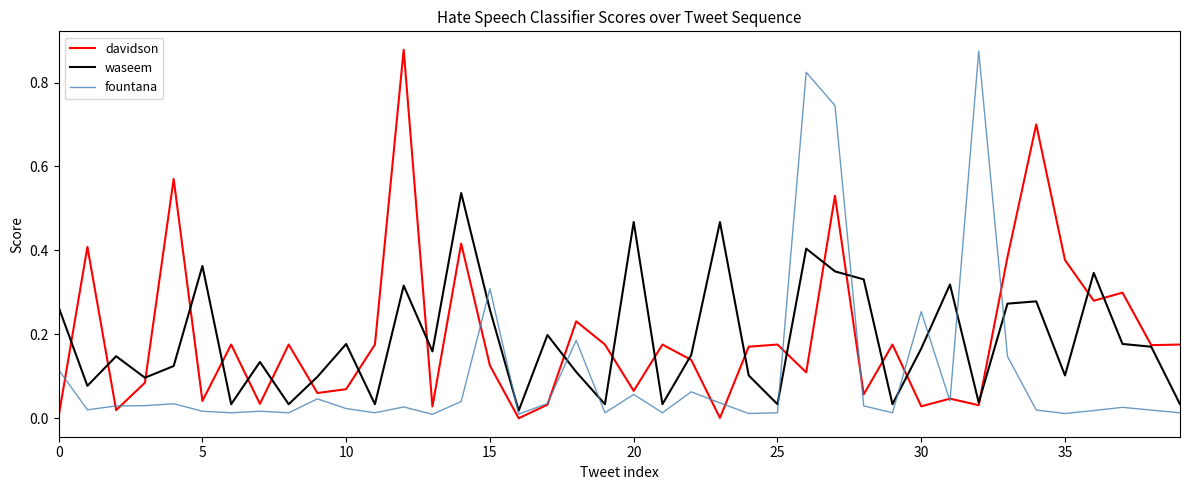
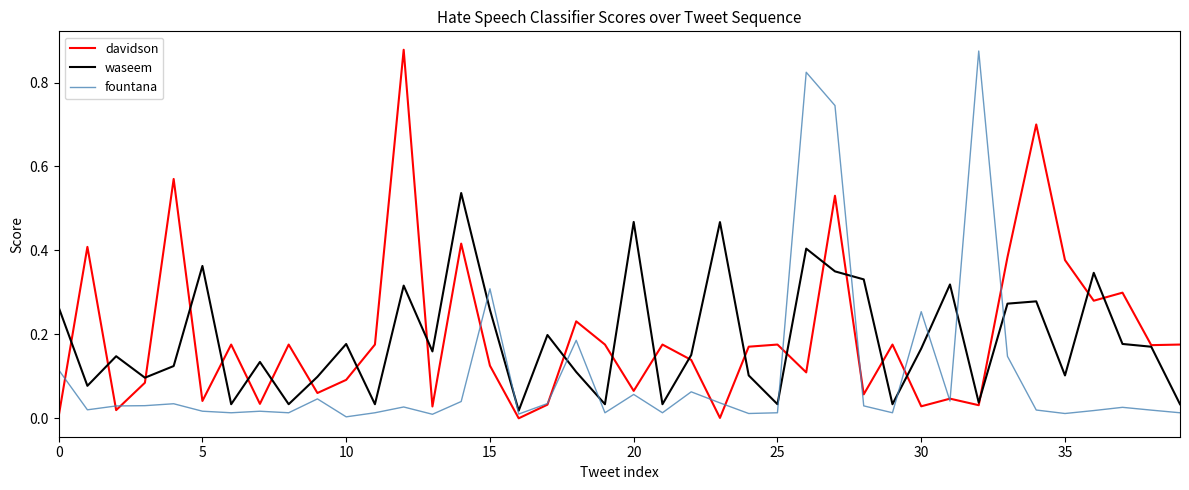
davidson, 10: 0.07 -> 0.09
fountana, 10: 0.02 -> 0.00
